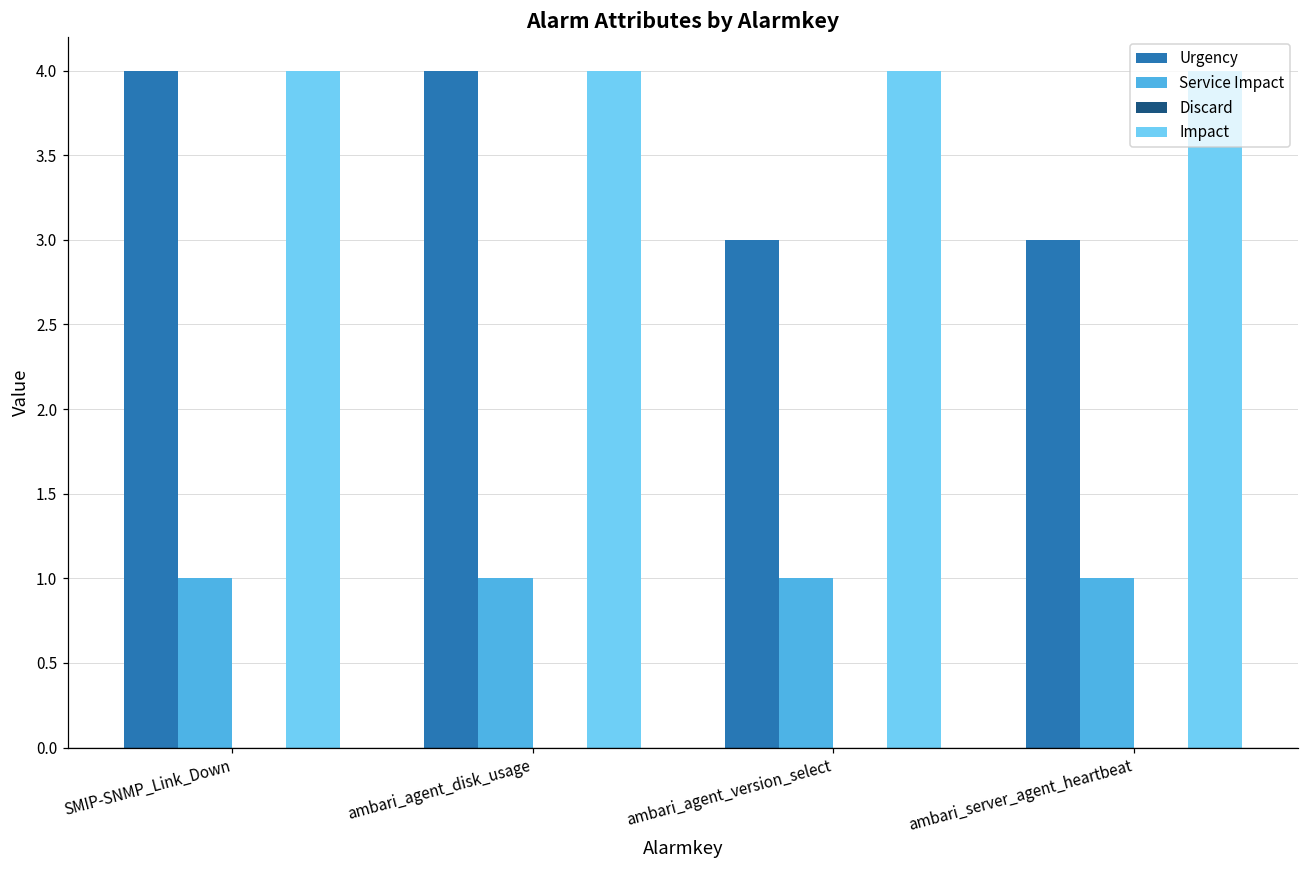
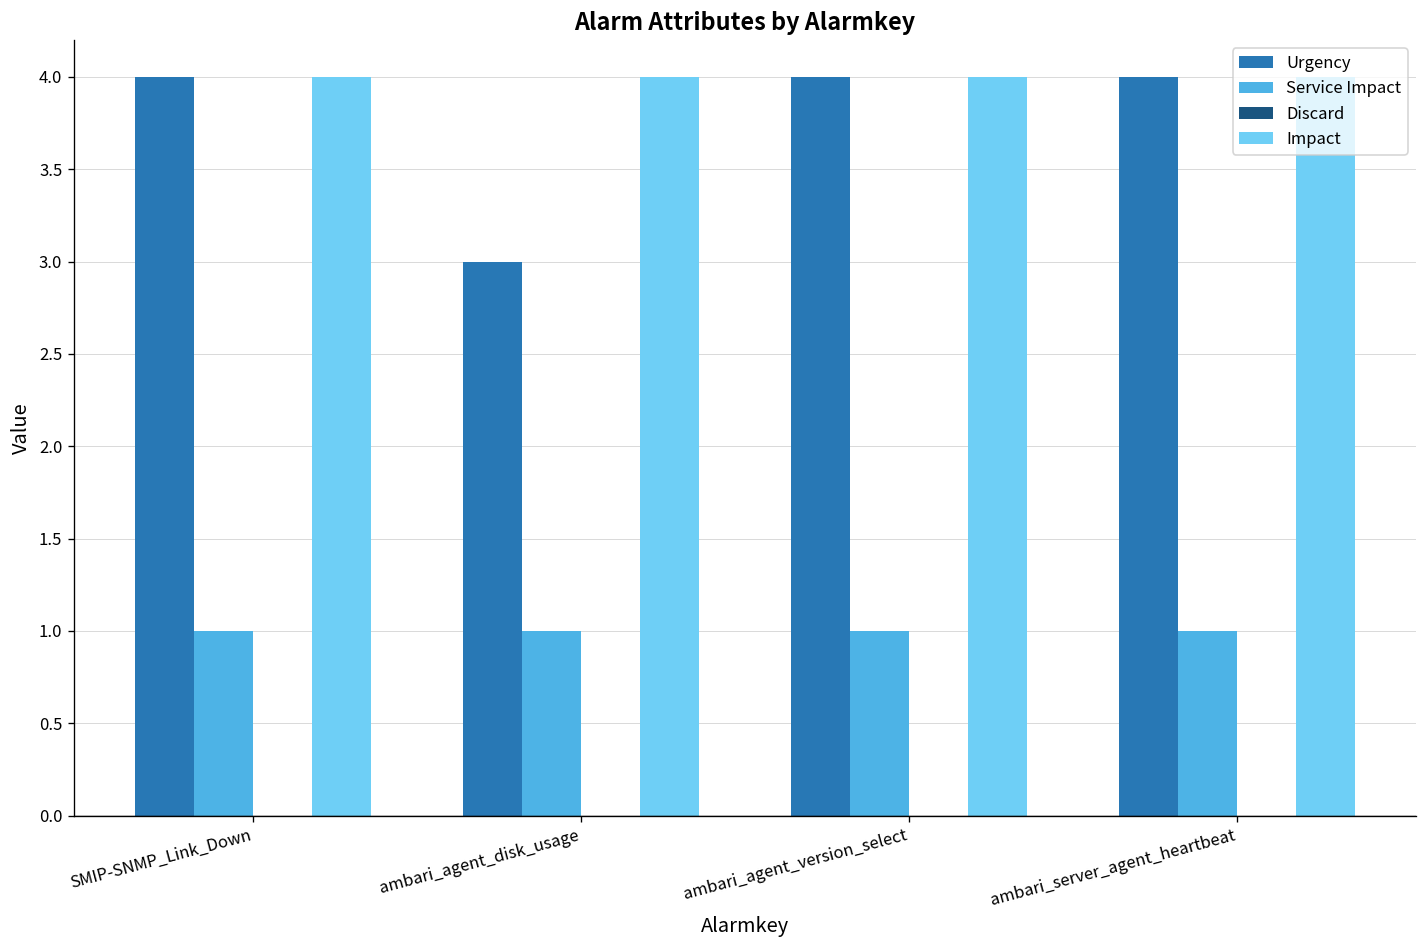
Urgency, ambari_agent_disk_usage: 4 -> 3
Urgency, ambari_agent_version_select: 3 -> 4
Urgency, ambari_server_agent_heartbeat: 3 -> 4
